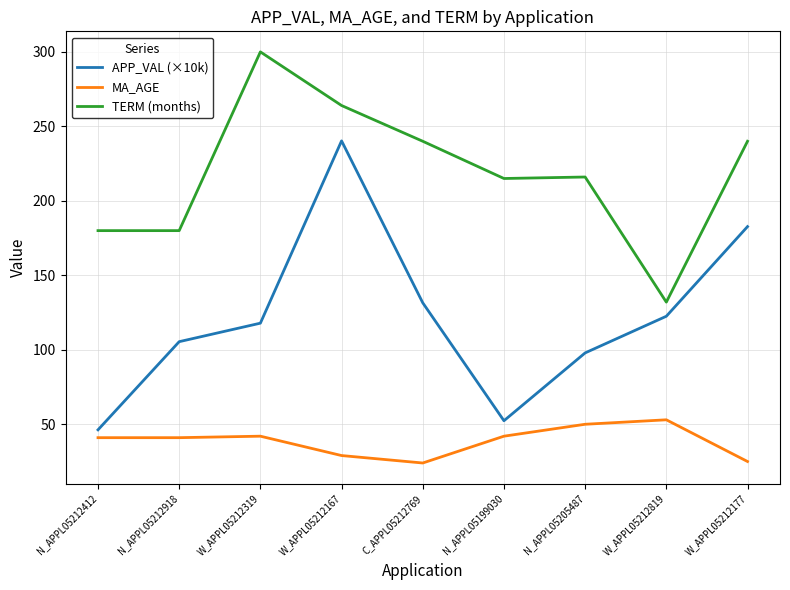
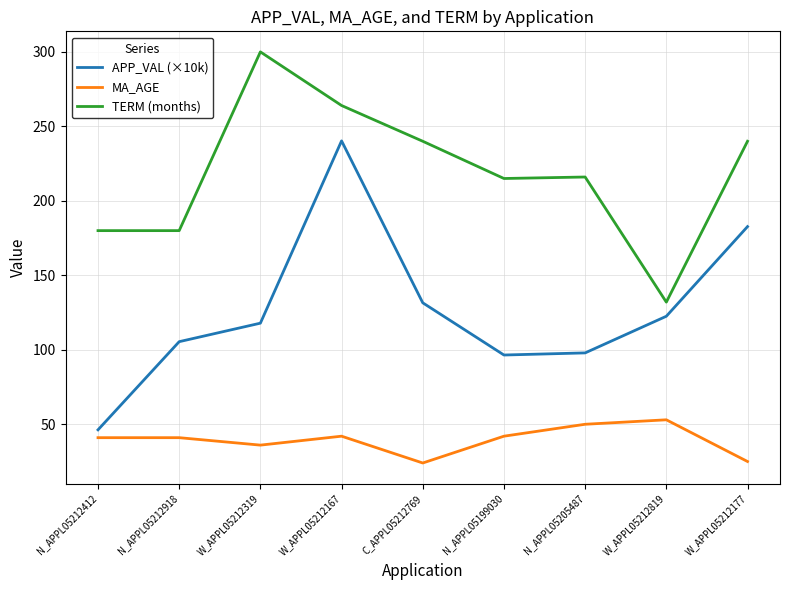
MA_AGE, W_APPL05212319: 42 -> 36
MA_AGE, W_APPL05212167: 29 -> 42
APP_VAL (×10k), N_APPL05199030: 52 -> 96
